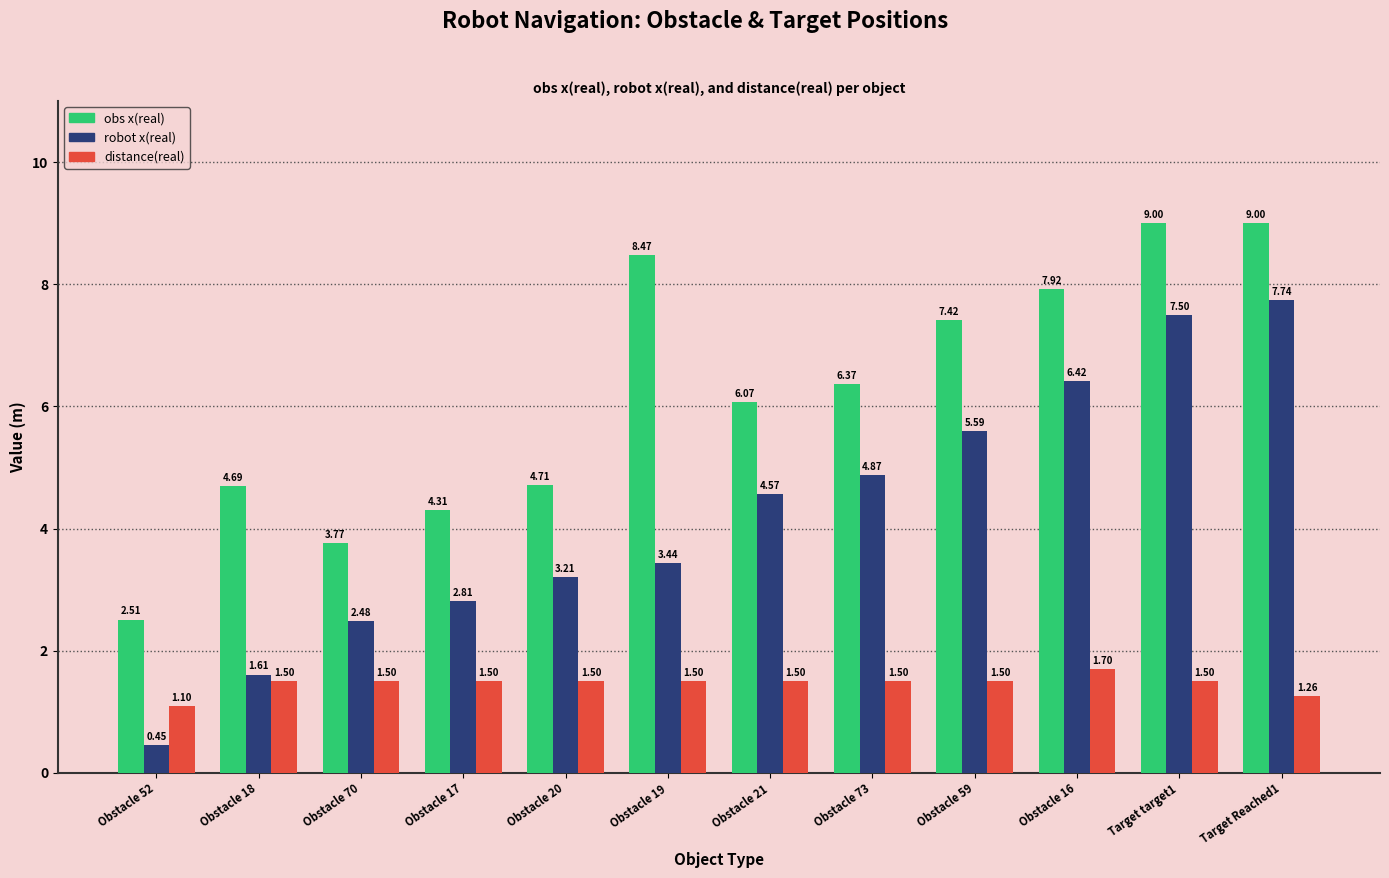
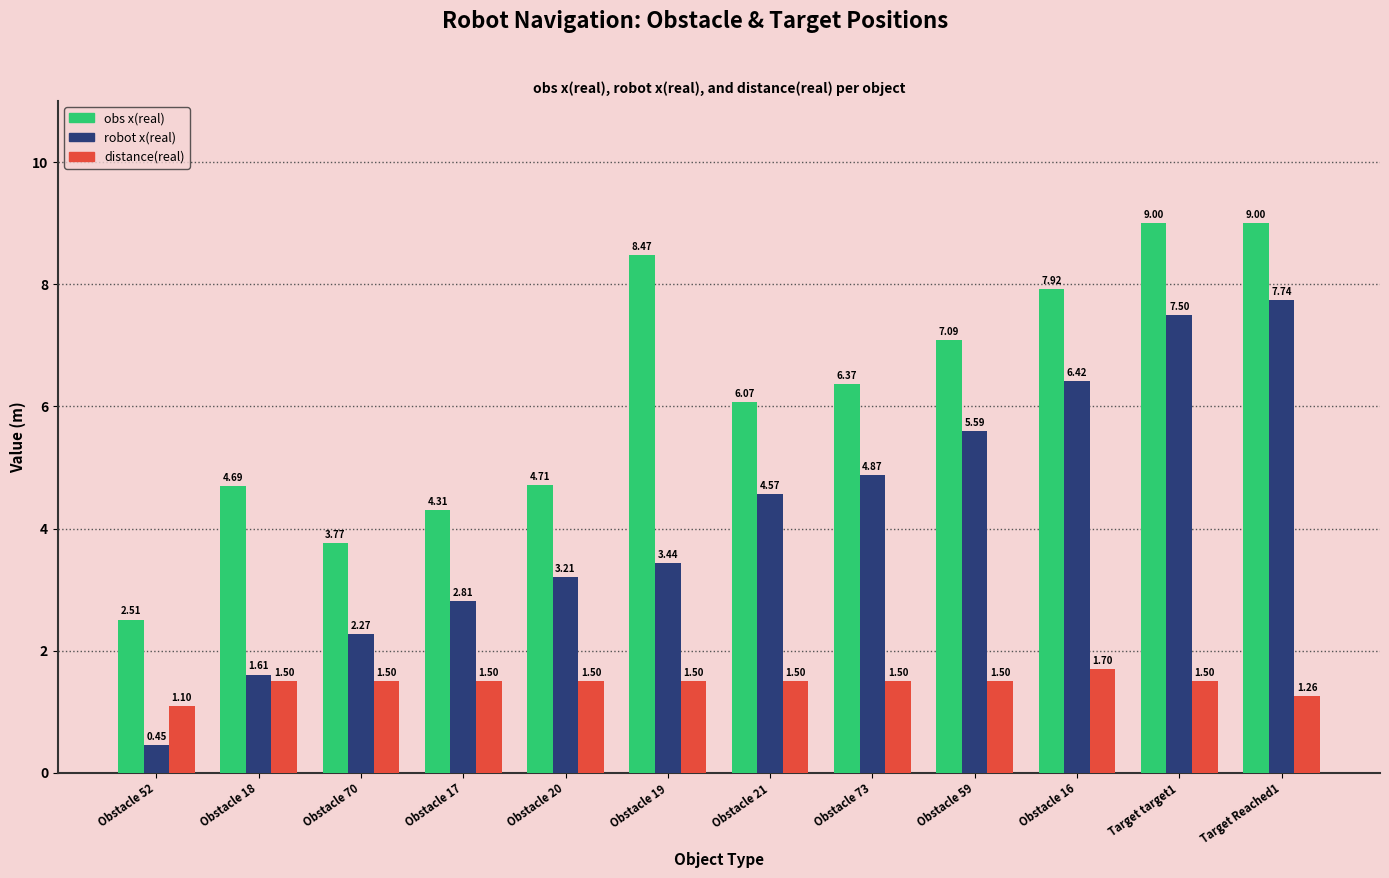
robot x(real), Obstacle 70: 2.48 -> 2.27
obs x(real), Obstacle 59: 7.42 -> 7.09
